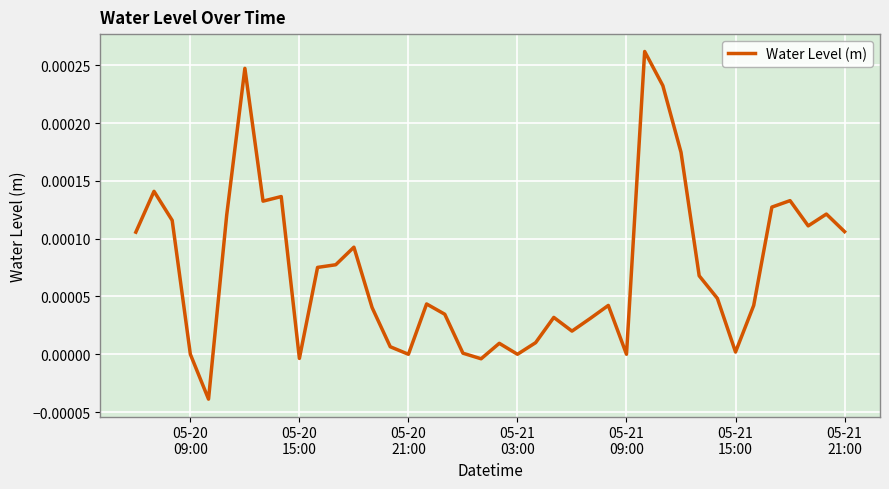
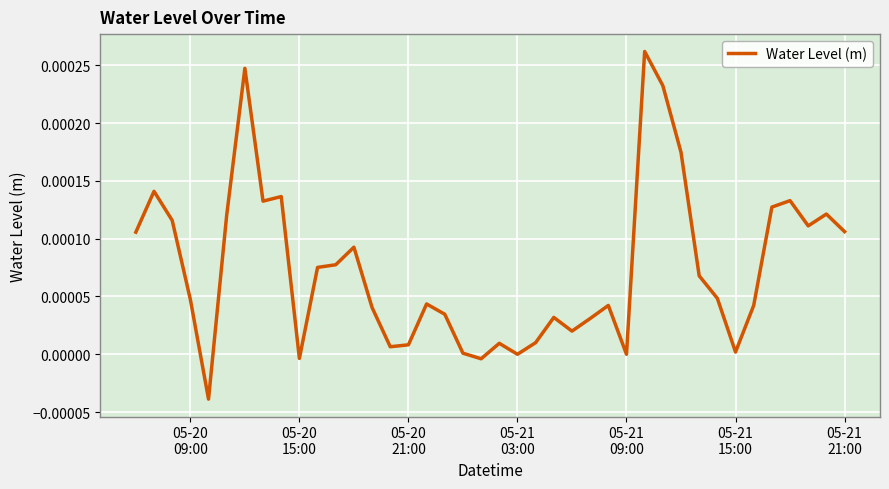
05-20 09:00: 0.00000 -> 0.00005
05-20 21:00: 0.00000 -> 0.00001
